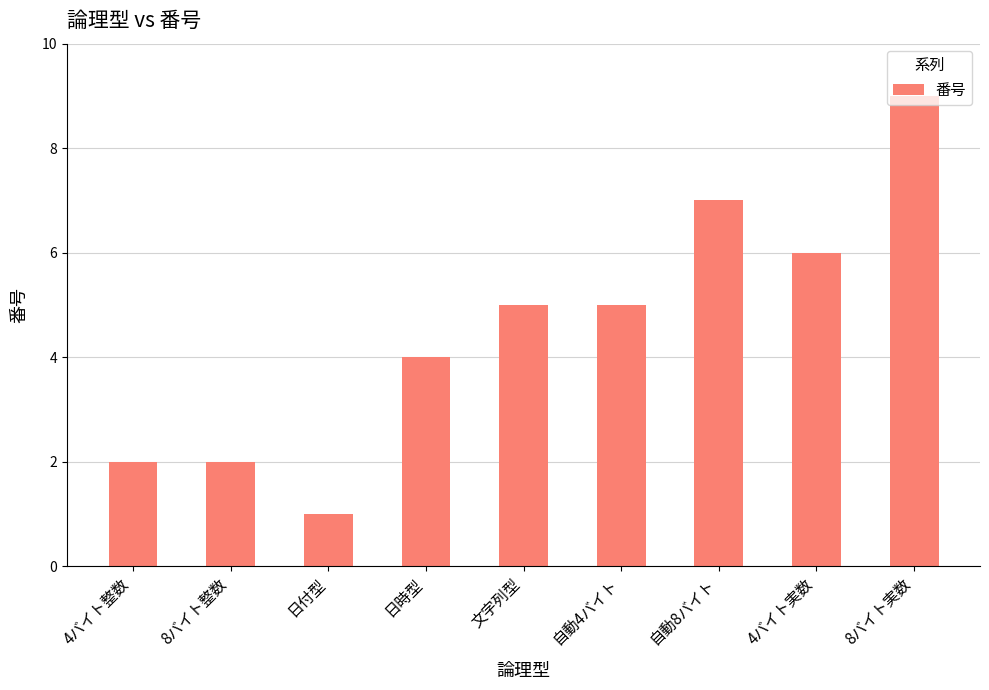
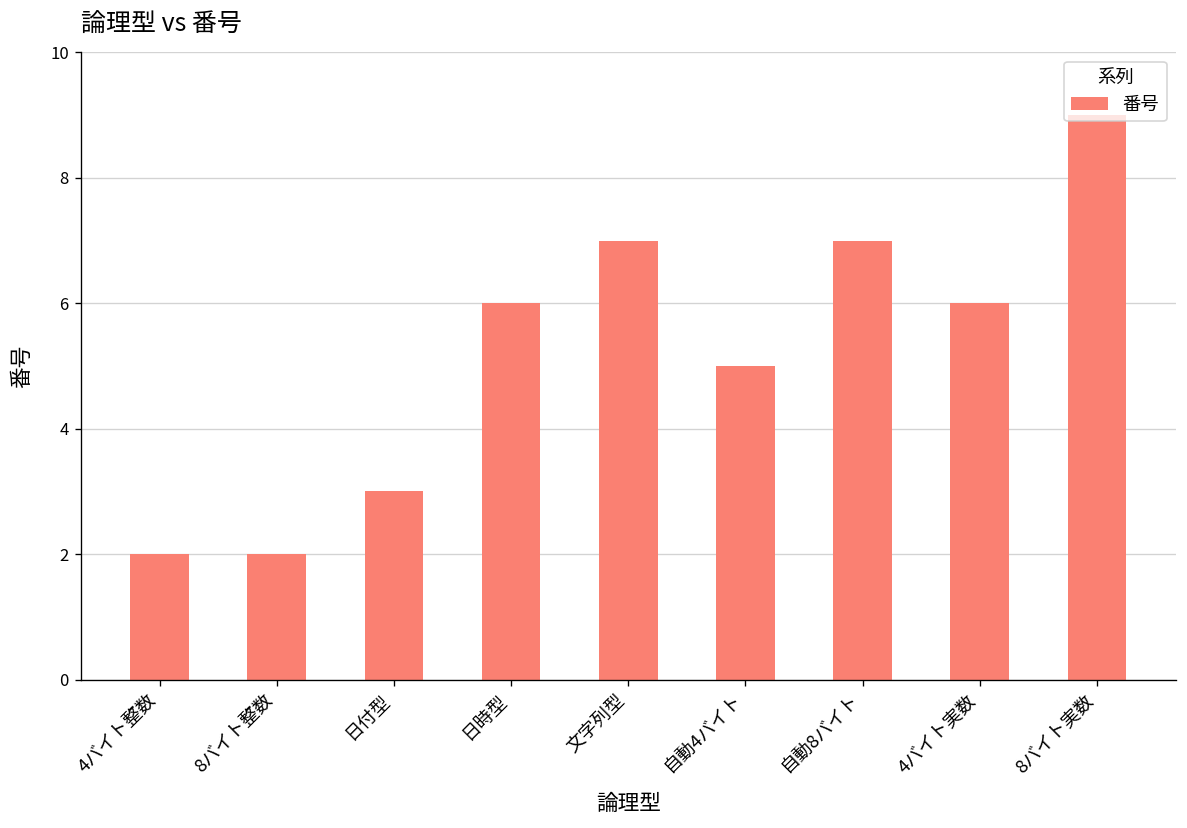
日付型: 1 -> 3
日時型: 4 -> 6
文字列型: 5 -> 7
